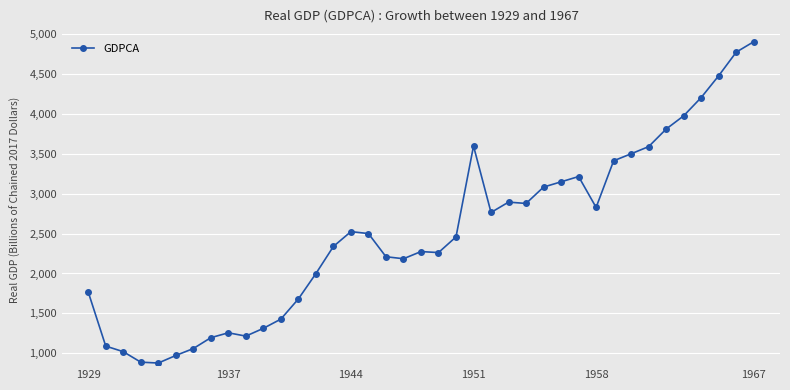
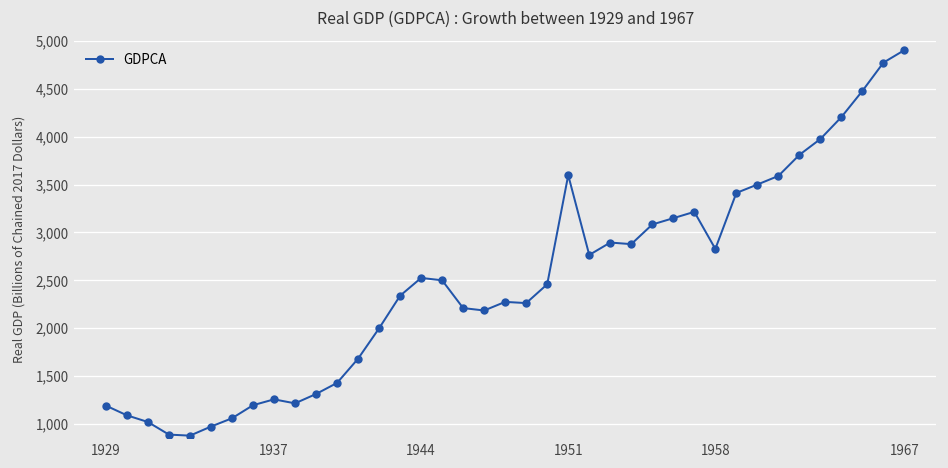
1929: 1,800 -> 1,200
